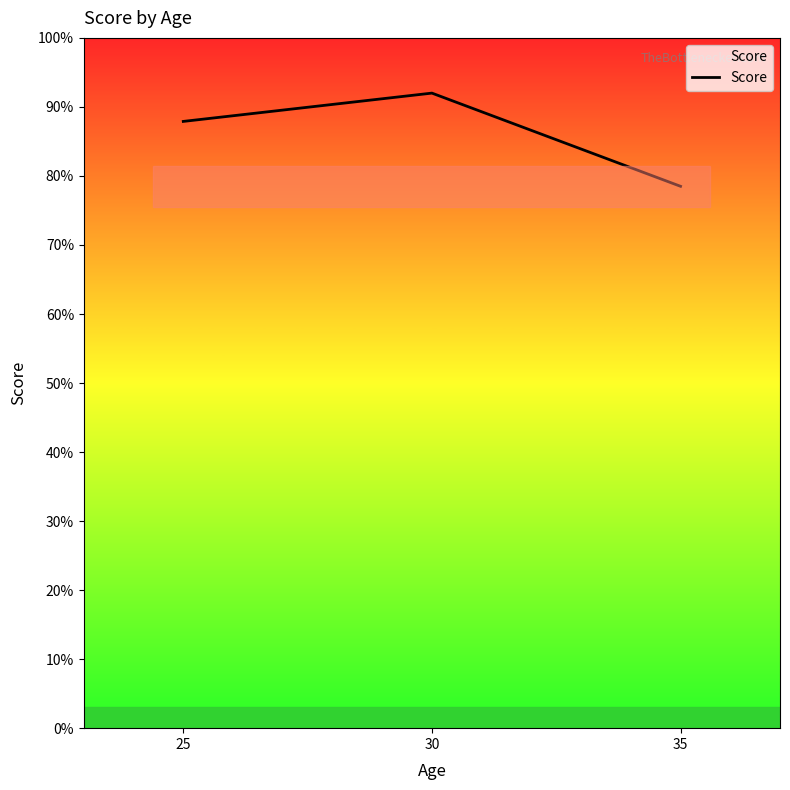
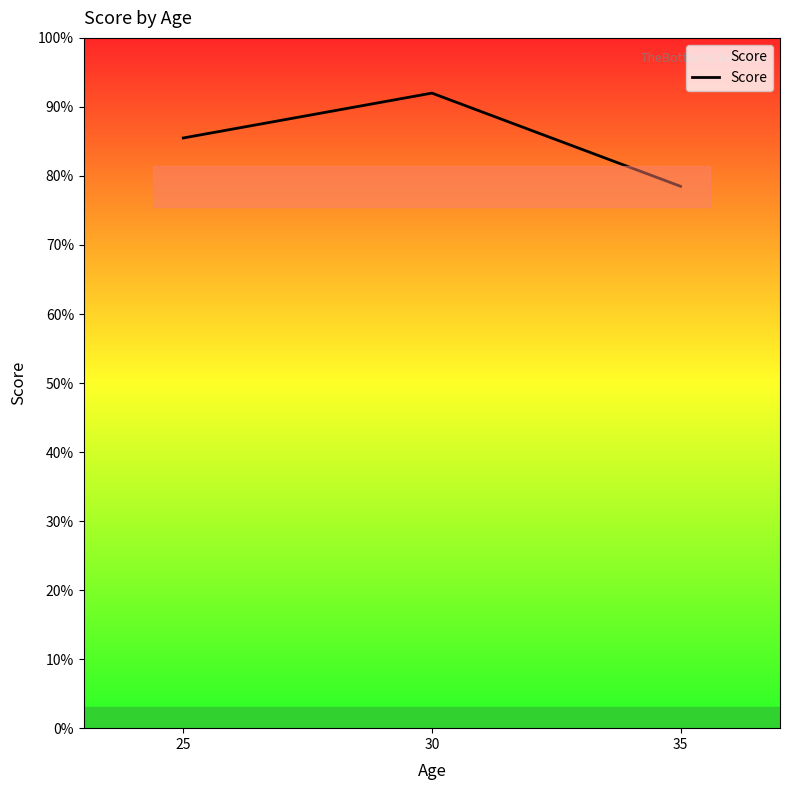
25: 88% -> 86%
